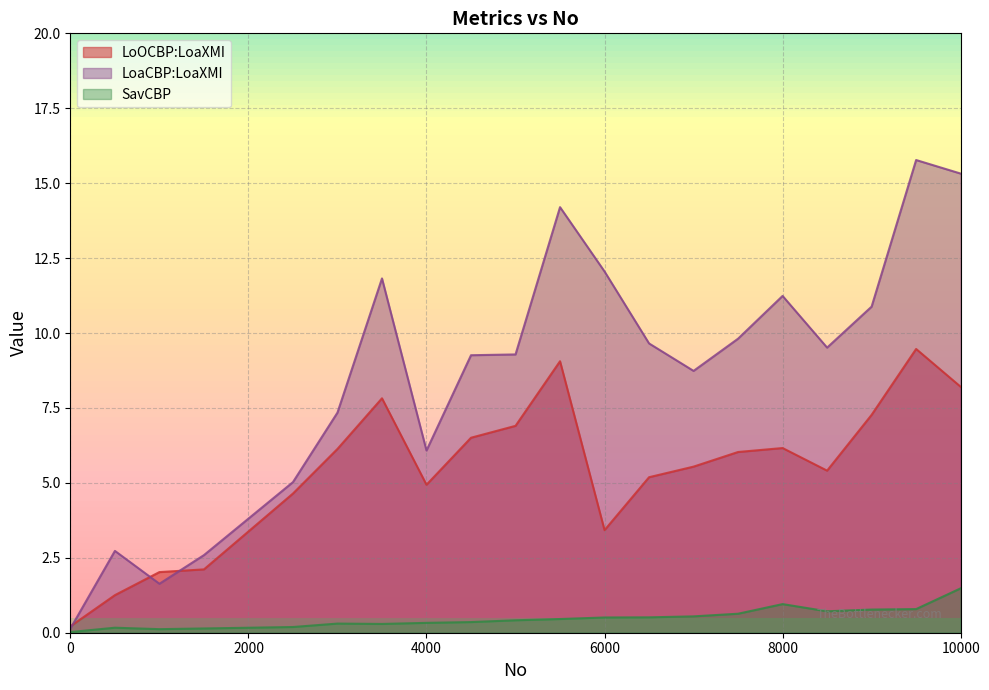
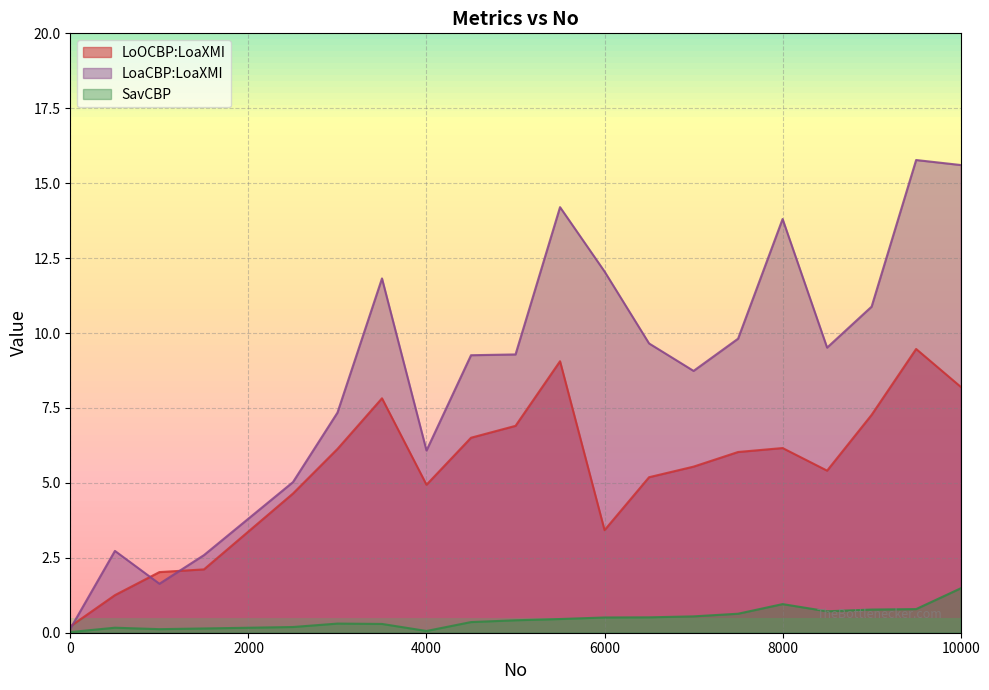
SavCBP, 4000: 0.3 -> 0.1
LoaCBP:LoaXMI, 8000: 11.2 -> 13.8
LoaCBP:LoaXMI, 10000: 15.3 -> 15.6
